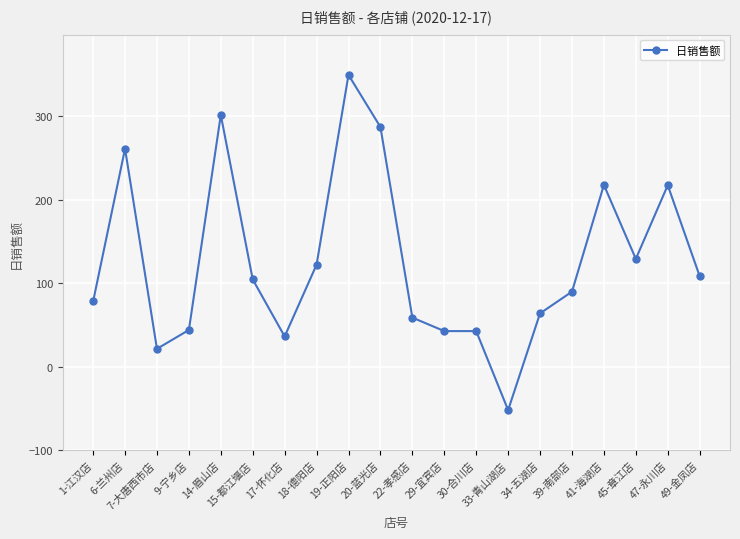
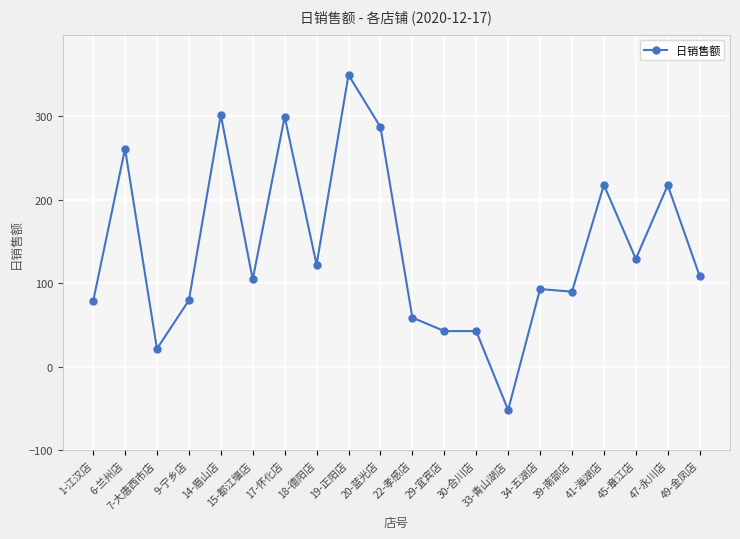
9-宁乡店: 40 -> 80
17-怀化店: 40 -> 300
34-五湖店: 60 -> 90
